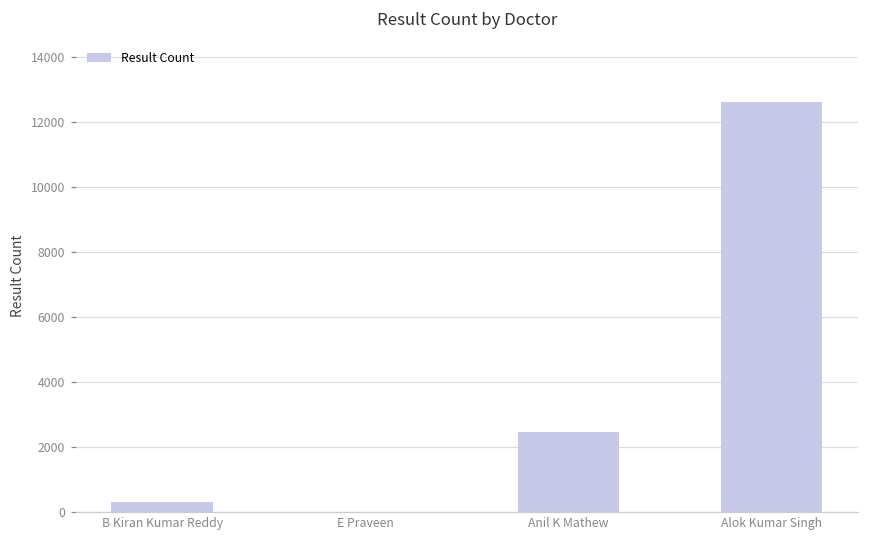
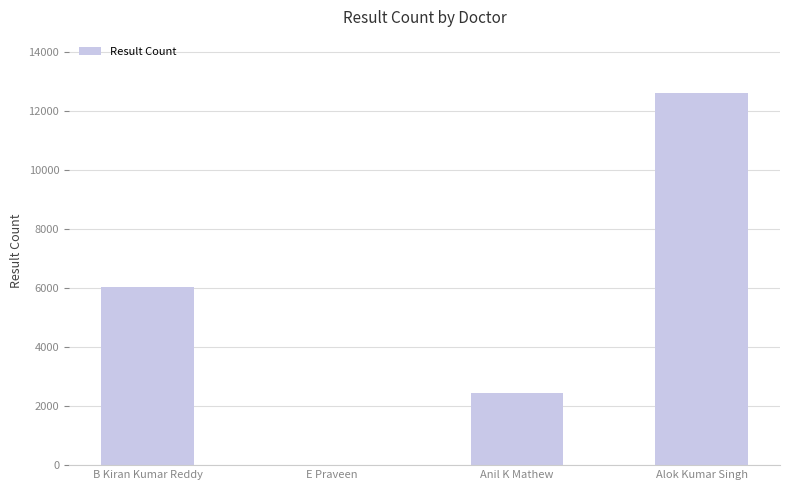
B Kiran Kumar Reddy: 300 -> 6000
